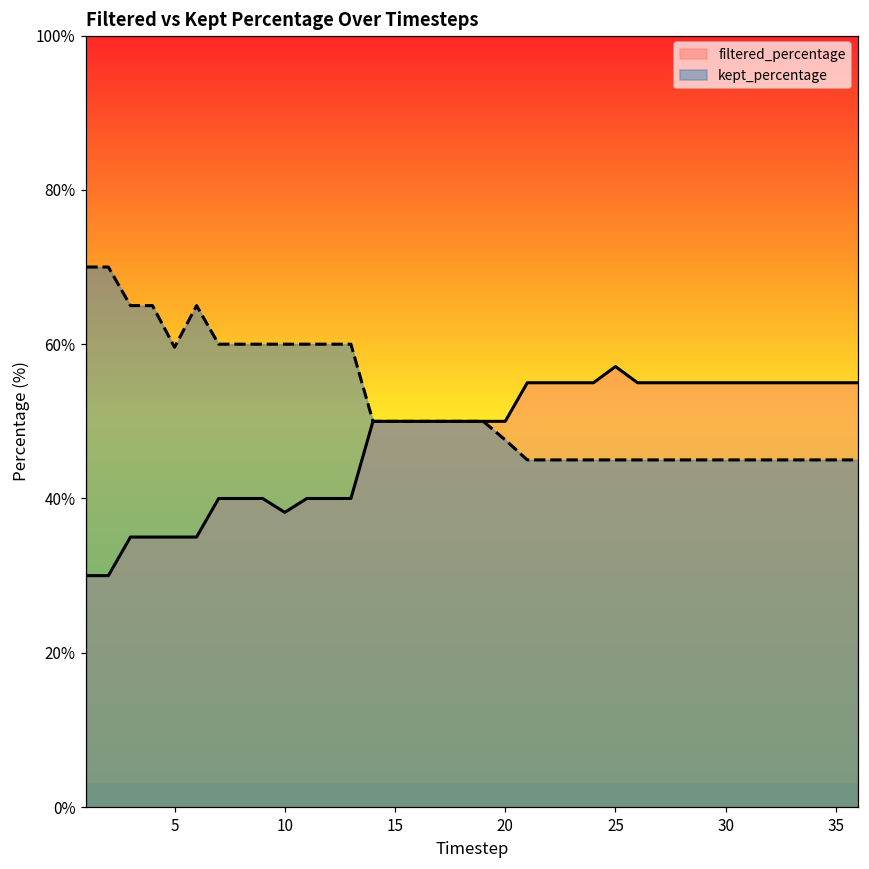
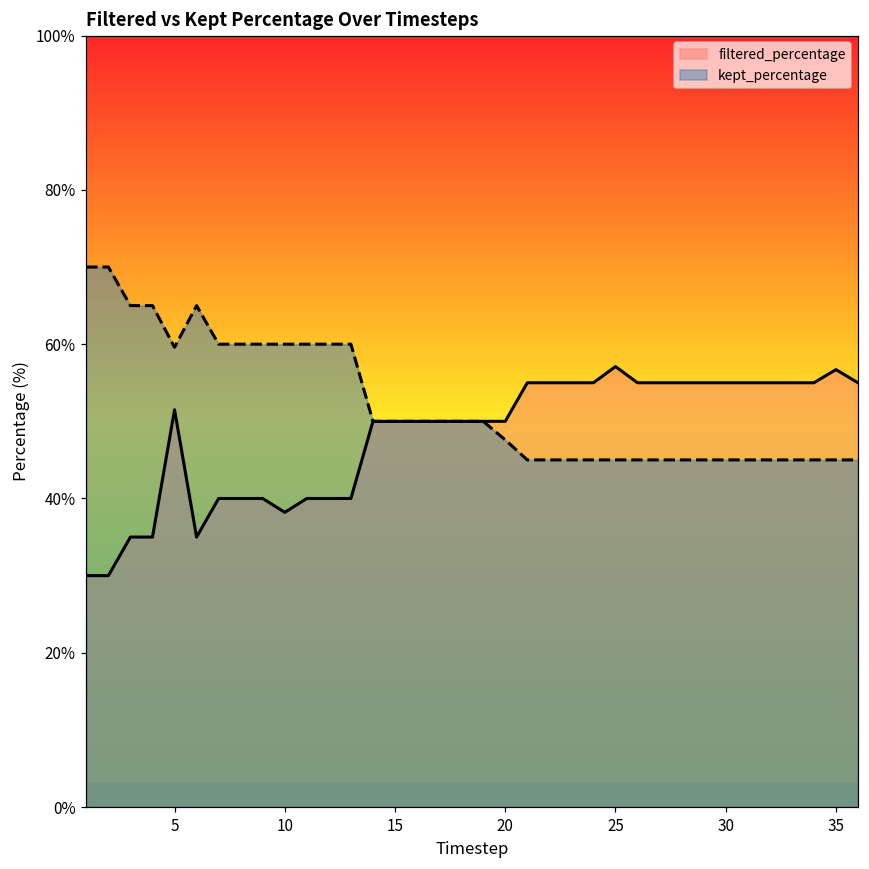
filtered_percentage, 5: 35% -> 52%
filtered_percentage, 35: 55% -> 57%
